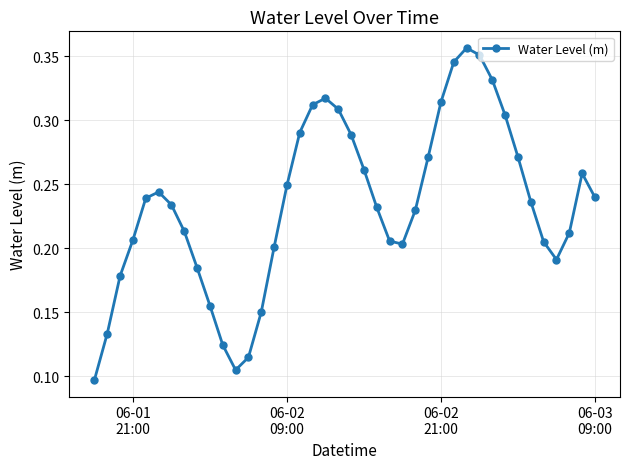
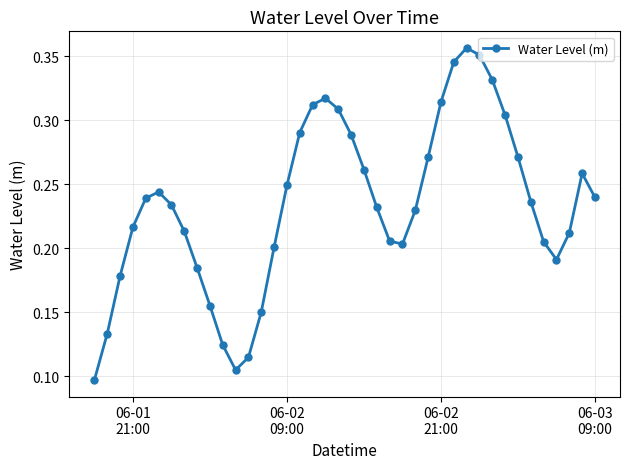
06-01 21:00: 0.207 -> 0.217
